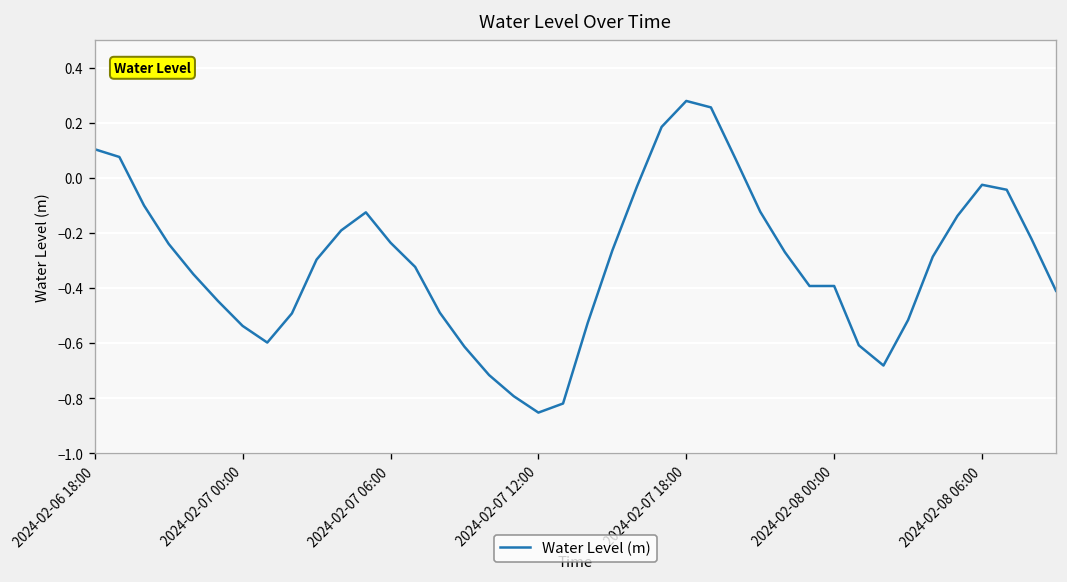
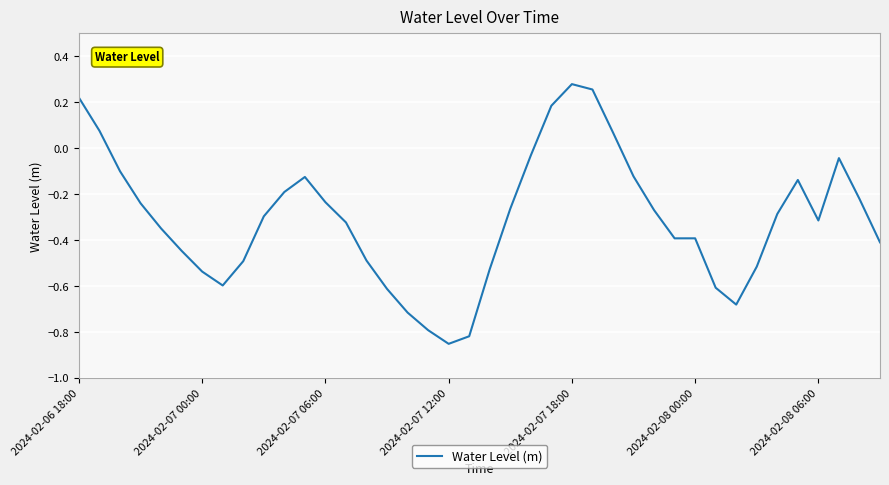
2024-02-06 18:00: 0.10 -> 0.22
2024-02-08 06:00: -0.03 -> -0.31
